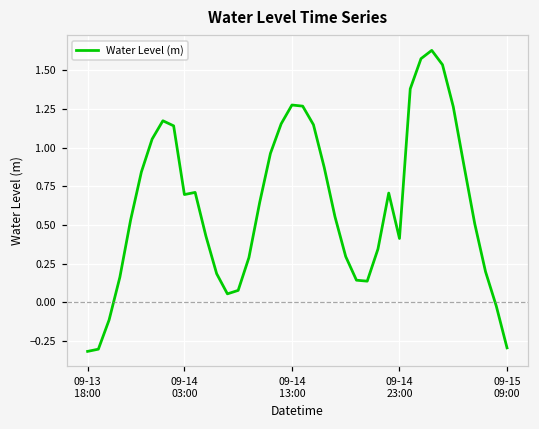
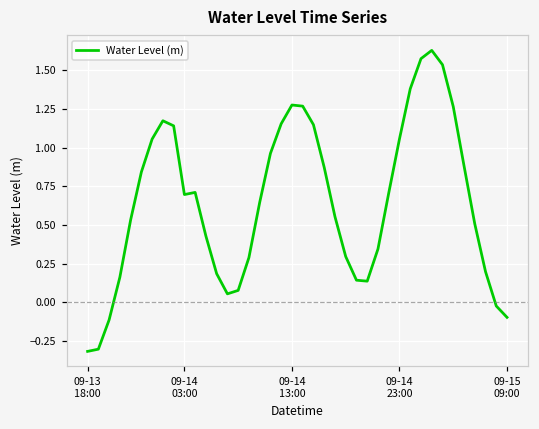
09-14 23:00: 0.41 -> 1.06
09-15 09:00: -0.30 -> -0.10
